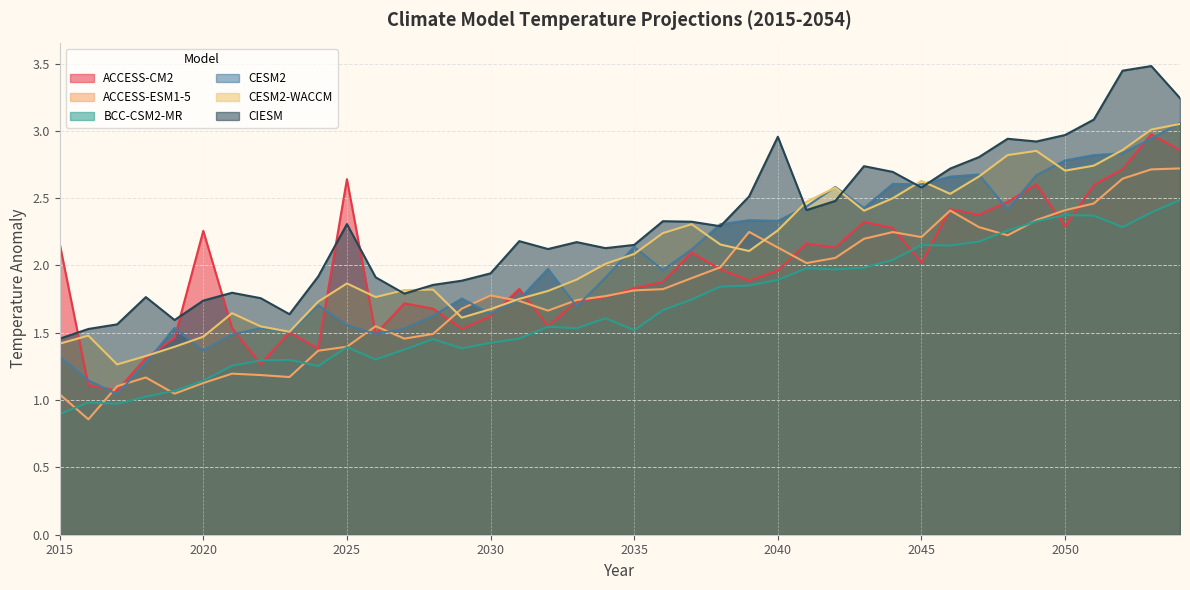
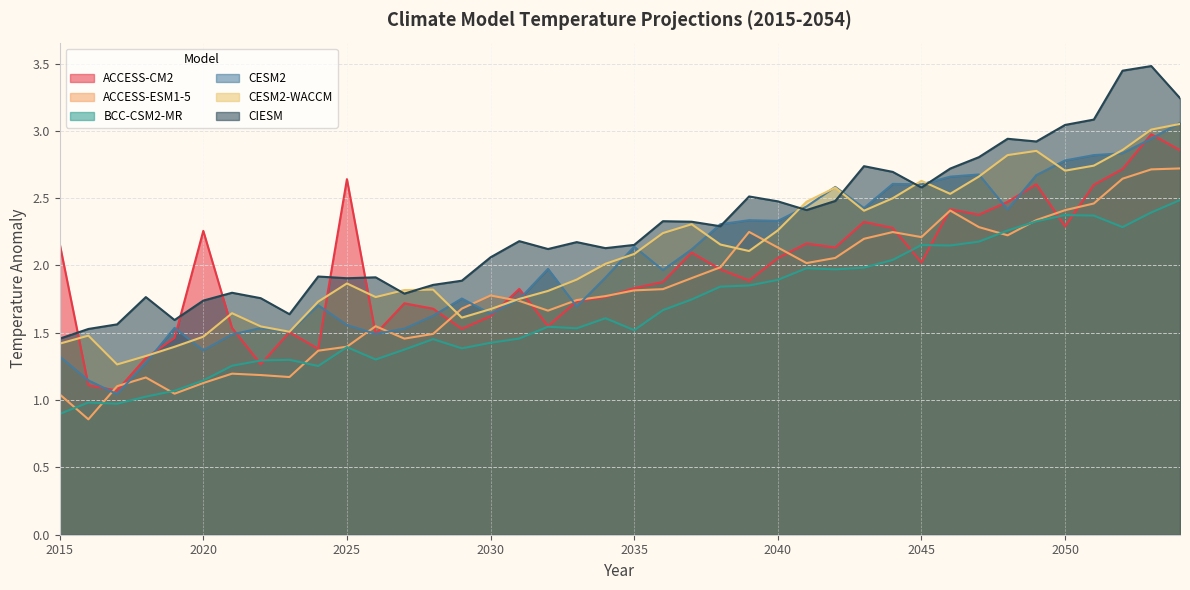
CIESM, 2025: 2.31 -> 1.91
CIESM, 2030: 1.94 -> 2.06
ACCESS-CM2, 2040: 1.96 -> 2.05
CIESM, 2040: 2.96 -> 2.48
CIESM, 2050: 2.97 -> 3.04
